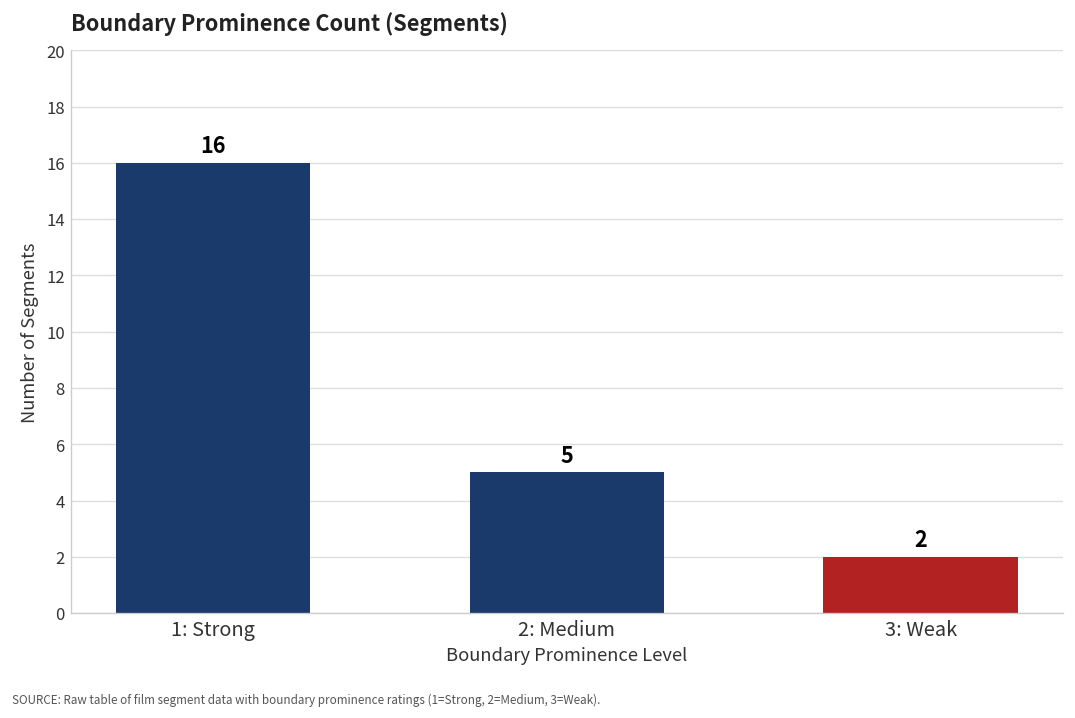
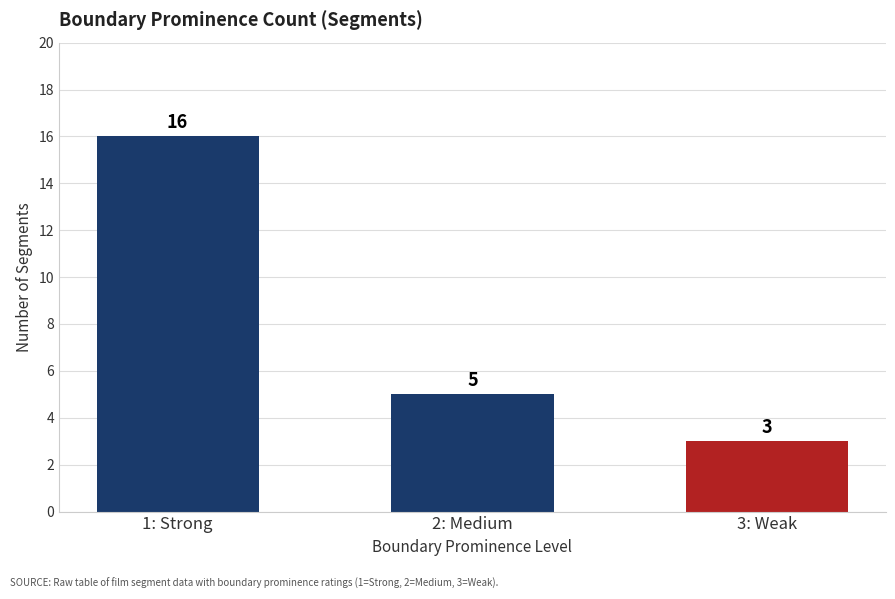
3: Weak: 2 -> 3
